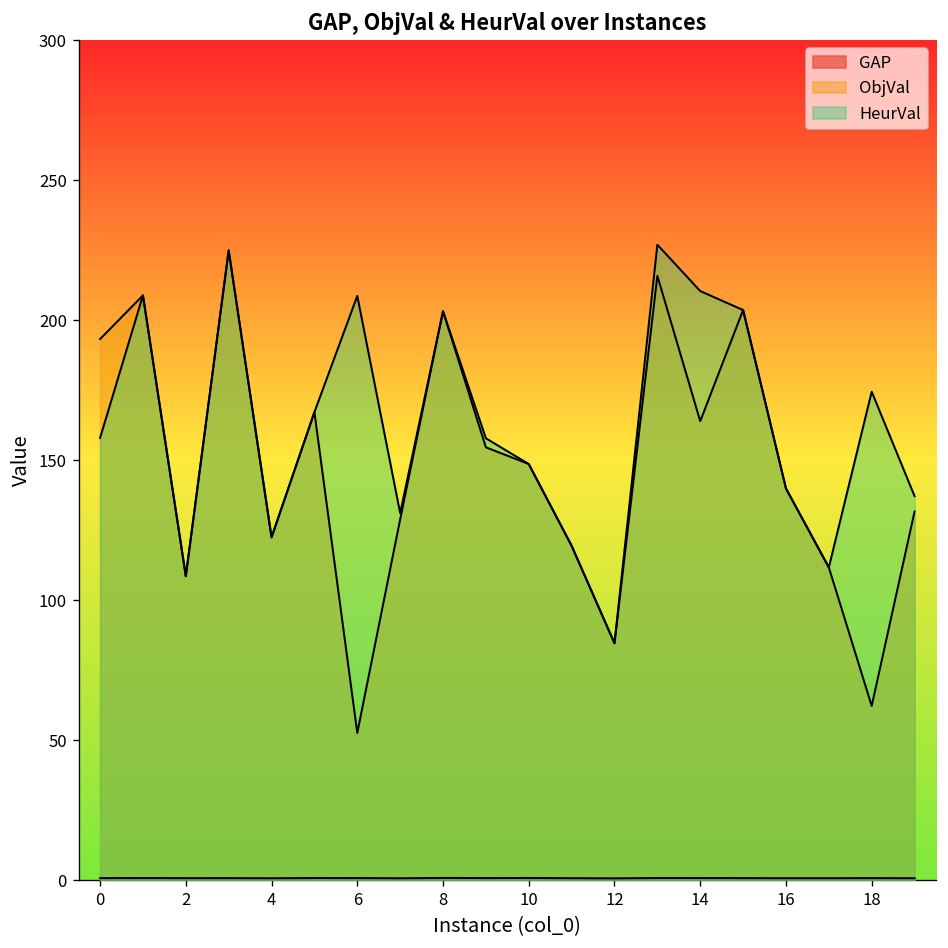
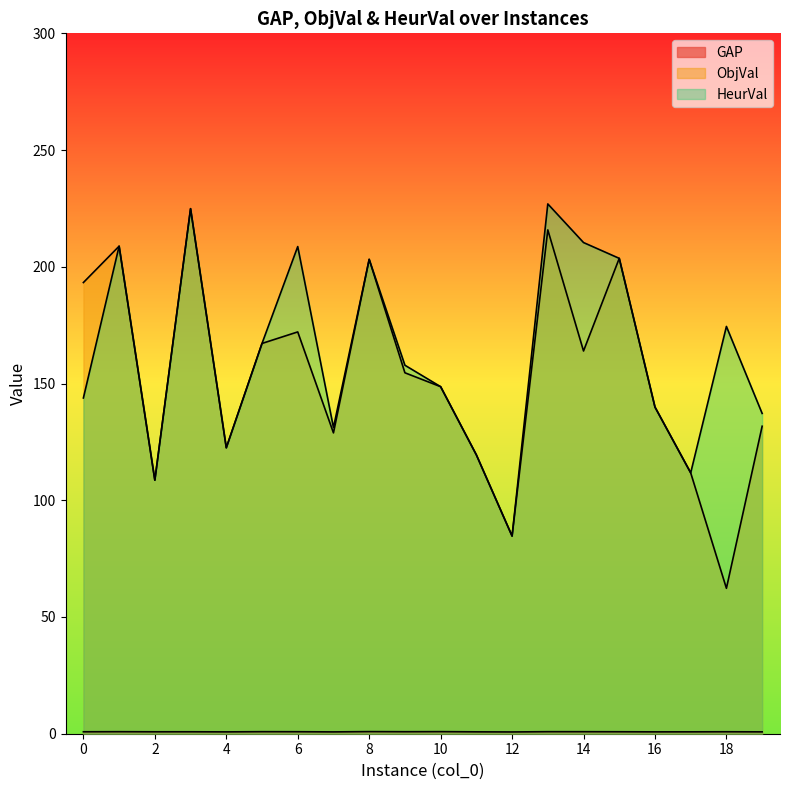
HeurVal, 0: 158 -> 144
ObjVal, 6: 53 -> 172
